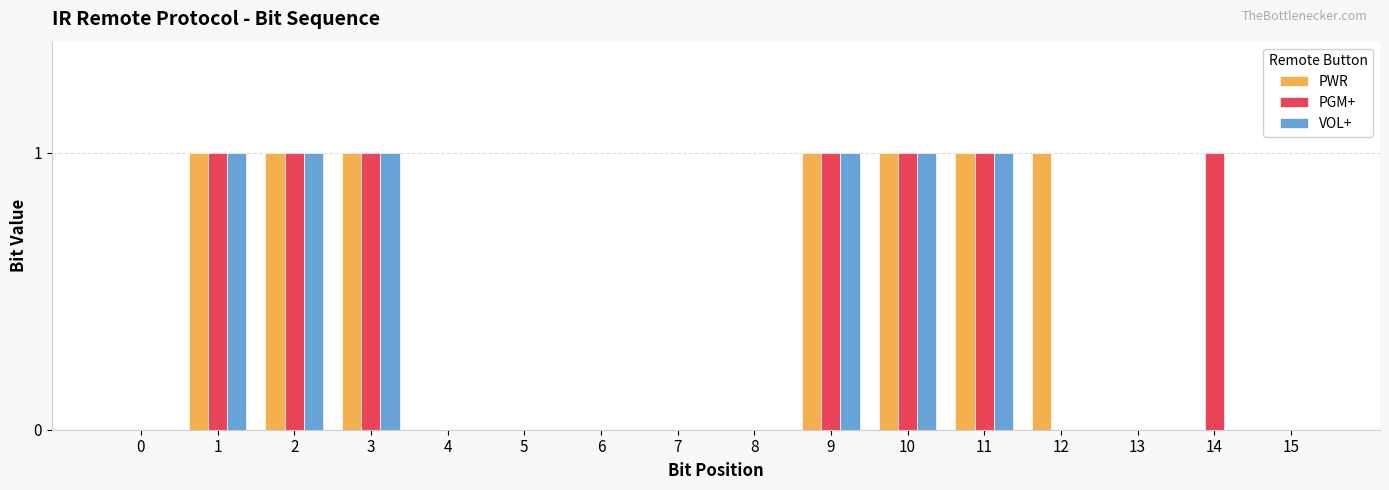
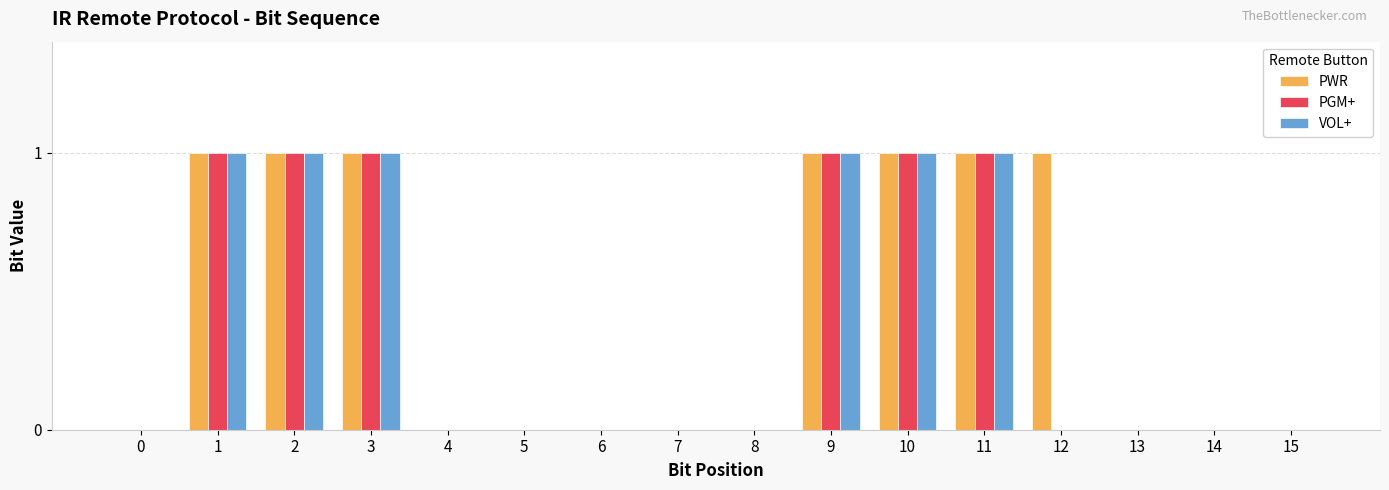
PGM+, 14: 1 -> 0
